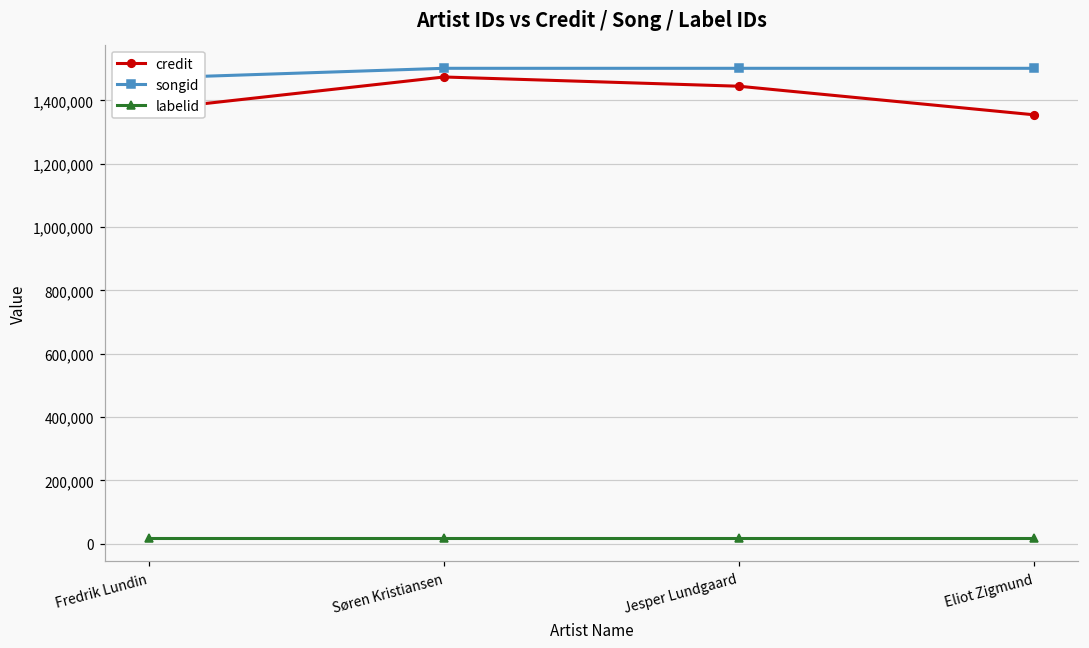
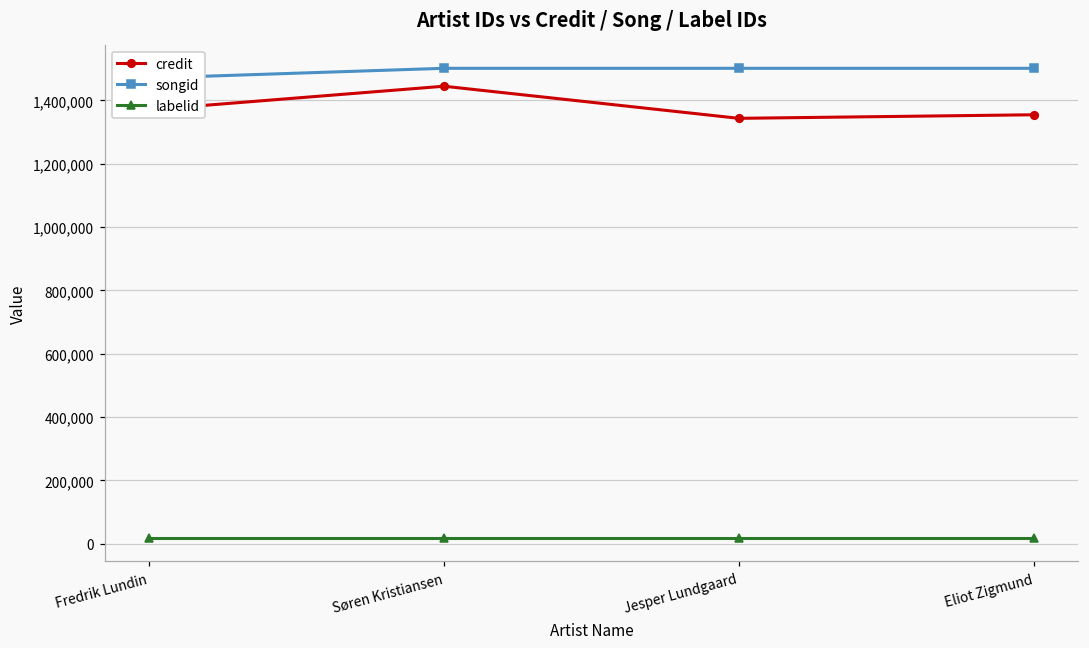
credit, Søren Kristiansen: 1,470,000 -> 1,440,000
credit, Jesper Lundgaard: 1,440,000 -> 1,340,000
